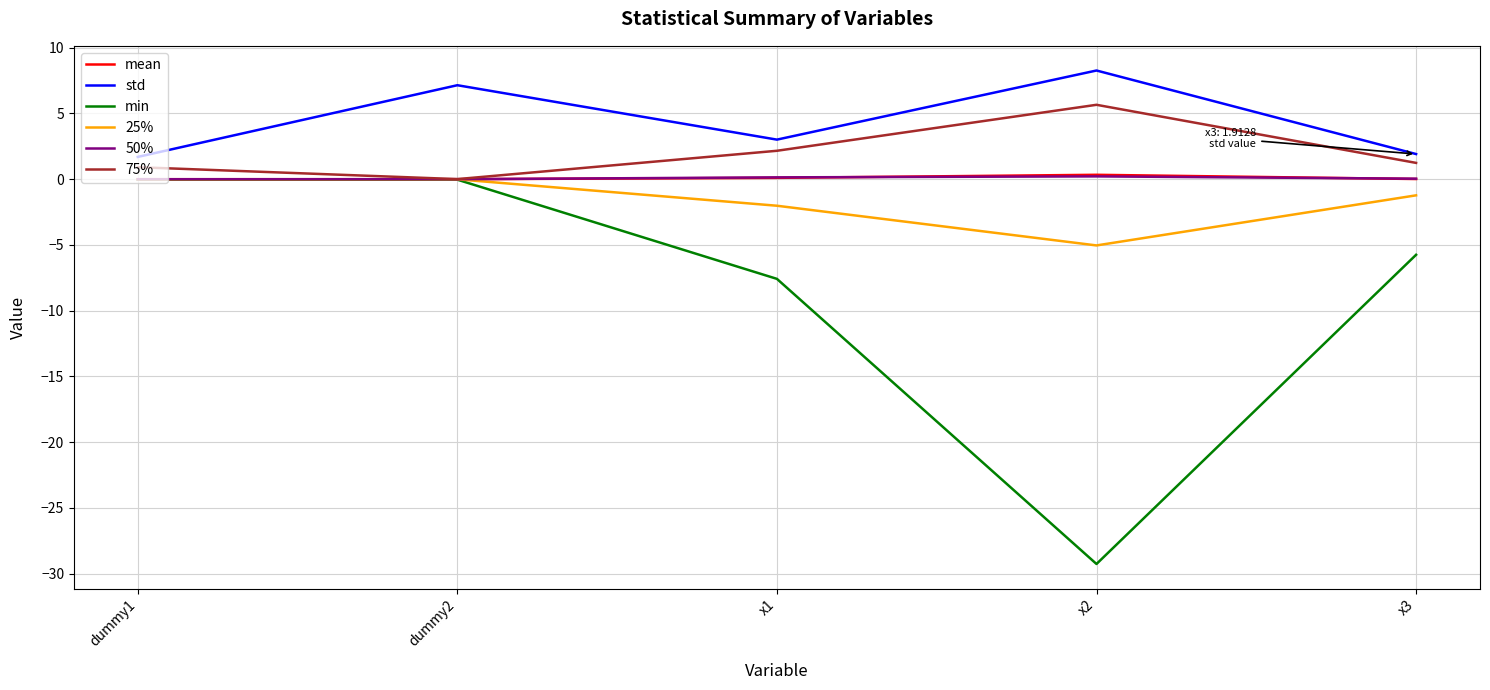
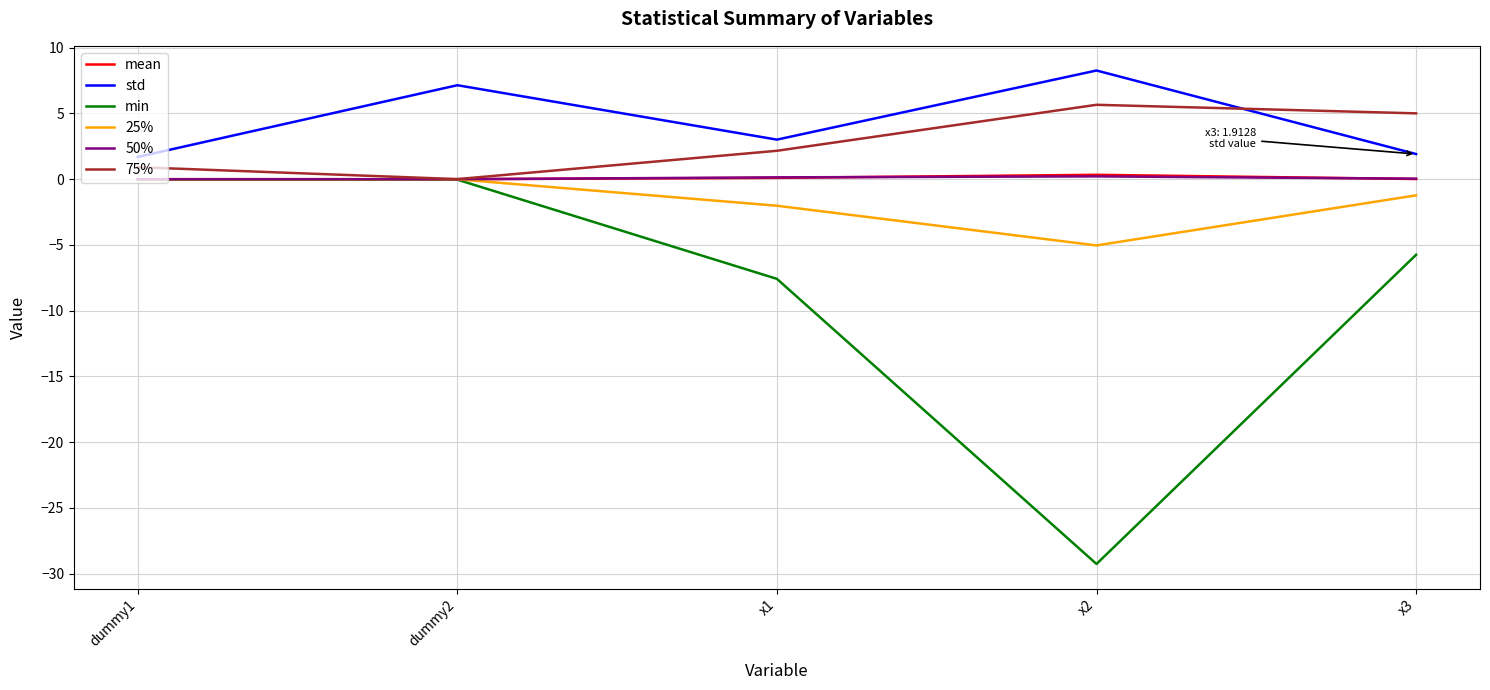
75%, x3: 1.2 -> 5.0
